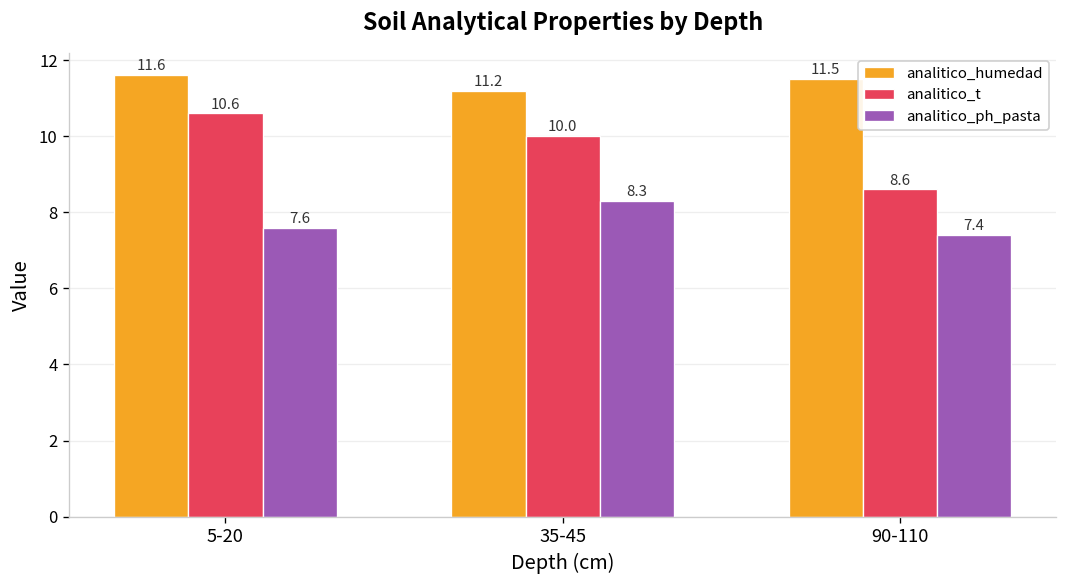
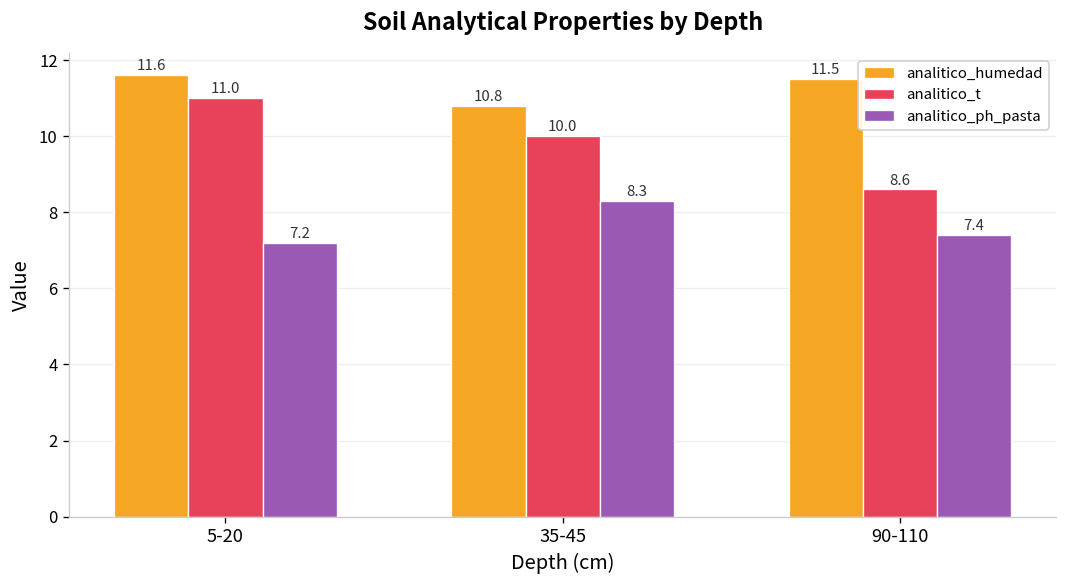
analitico_t, 5-20: 10.6 -> 11.0
analitico_ph_pasta, 5-20: 7.6 -> 7.2
analitico_humedad, 35-45: 11.2 -> 10.8
